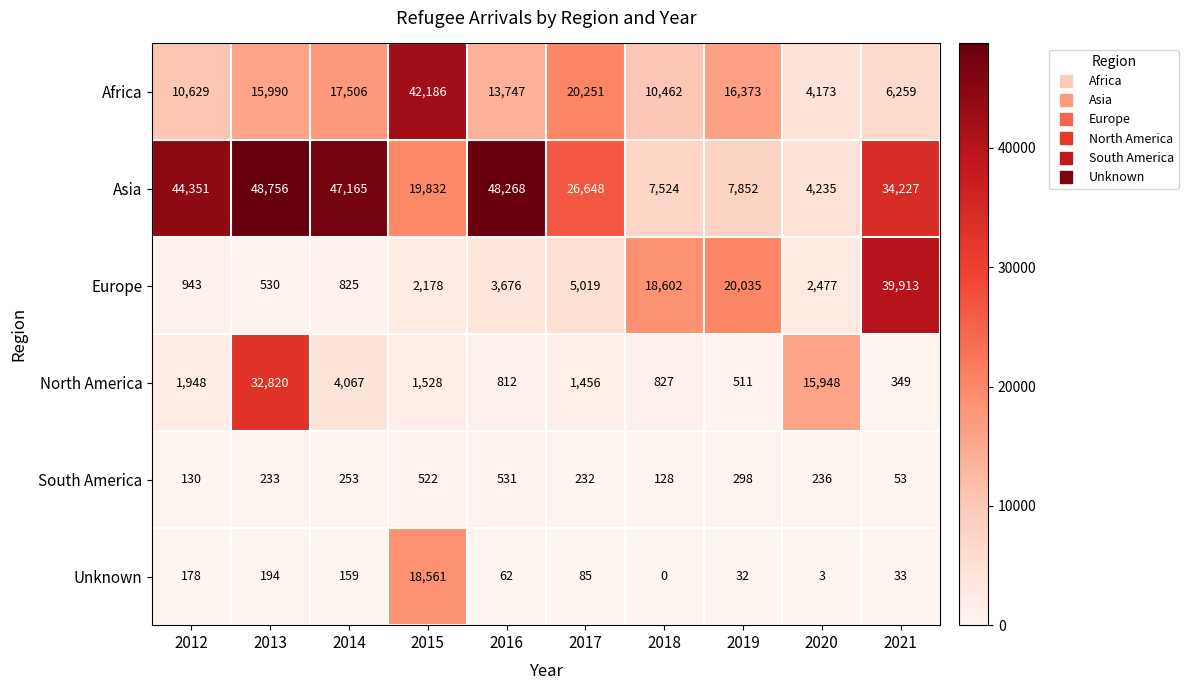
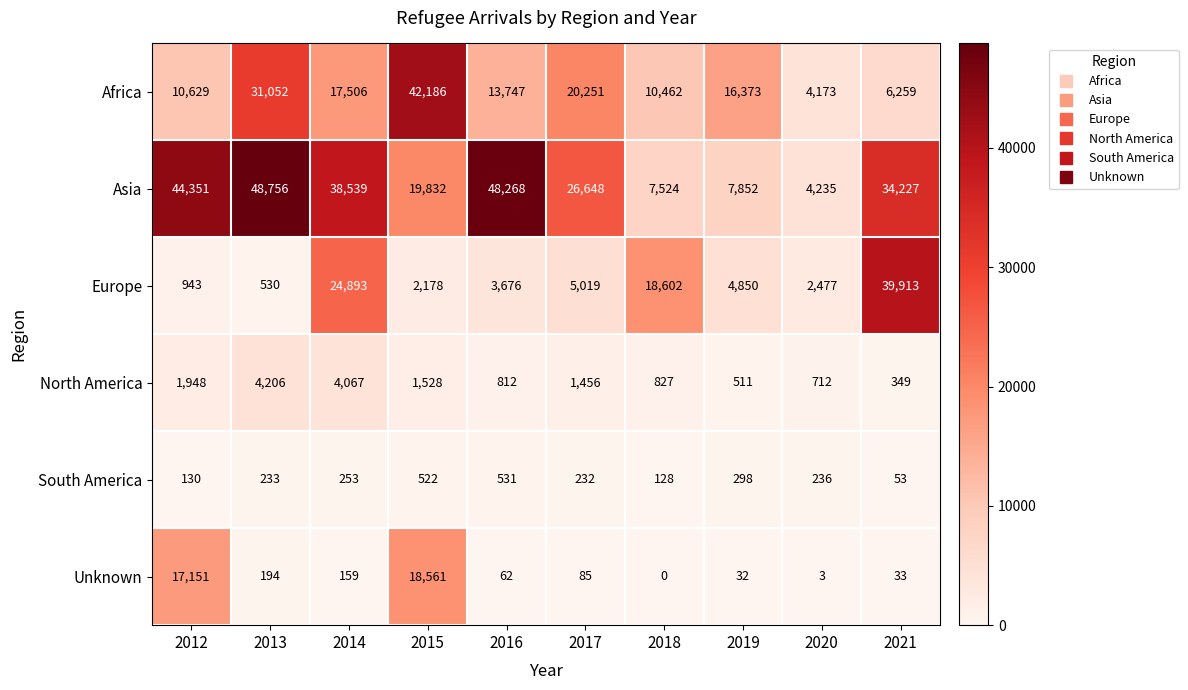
Africa, 2013: 15,990 -> 31,052
Asia, 2014: 47,165 -> 38,539
Europe, 2014: 825 -> 24,893
Europe, 2019: 20,035 -> 4,850
North America, 2013: 32,820 -> 4,206
North America, 2020: 15,948 -> 712
Unknown, 2012: 178 -> 17,151
